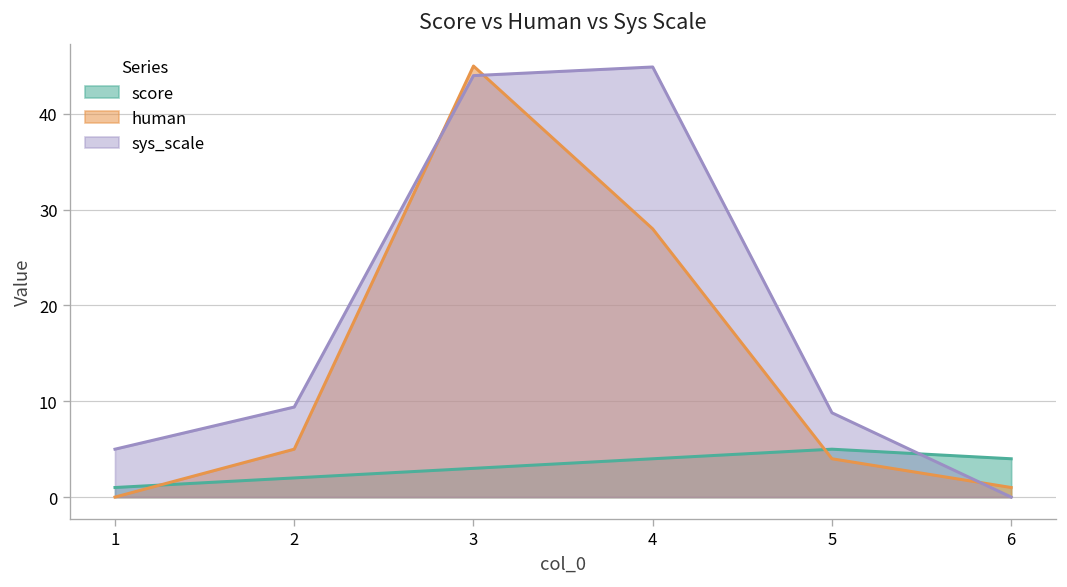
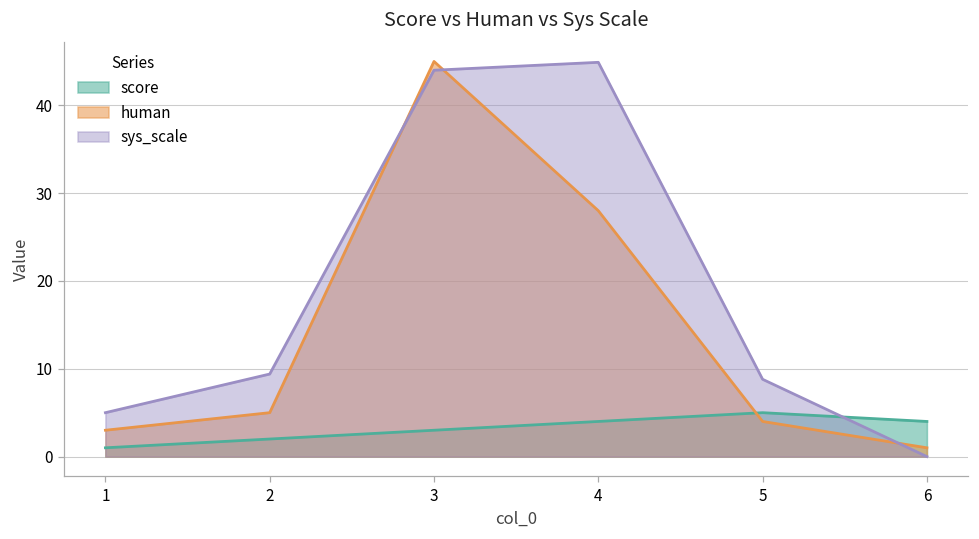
human, 1: 0 -> 3
